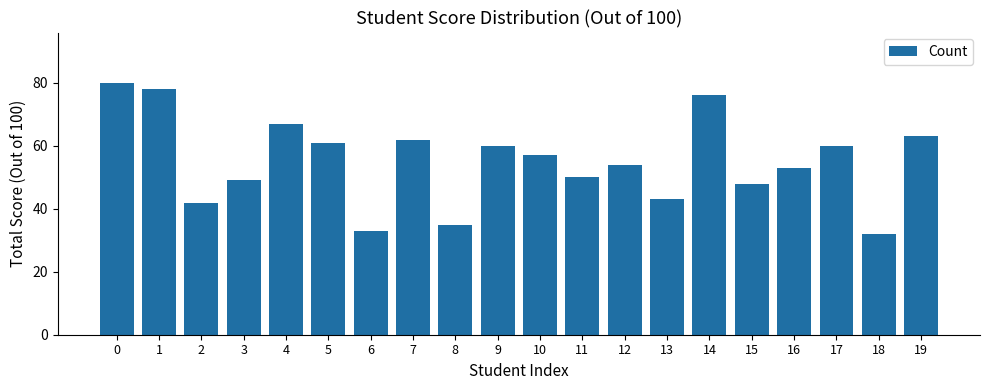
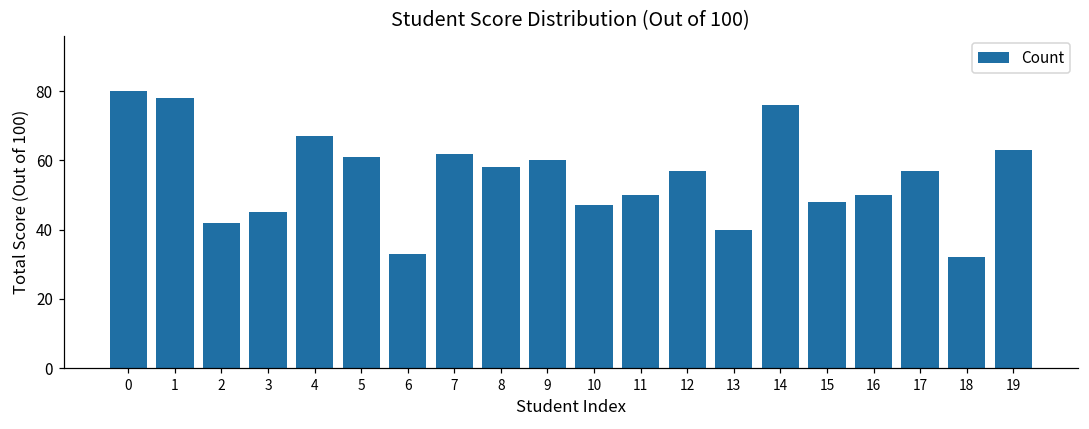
3: 49 -> 45
8: 35 -> 58
10: 57 -> 47
12: 54 -> 57
13: 43 -> 40
16: 53 -> 50
17: 60 -> 57
